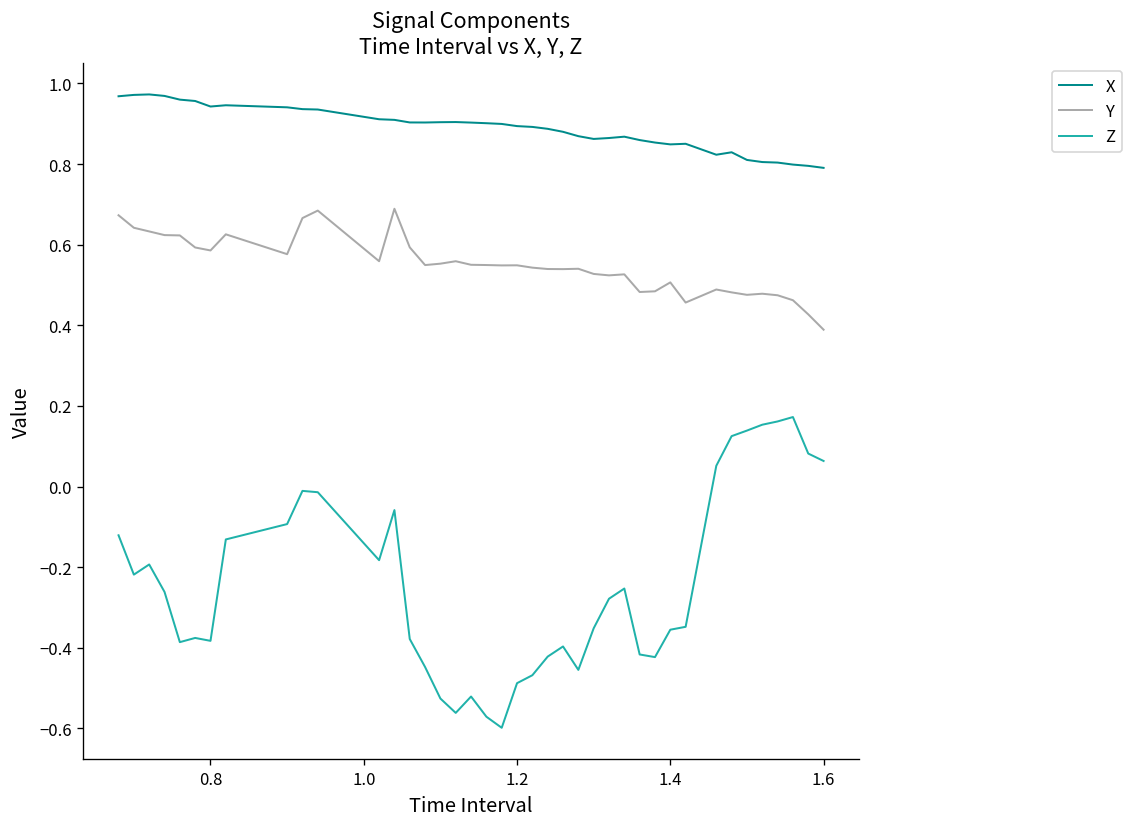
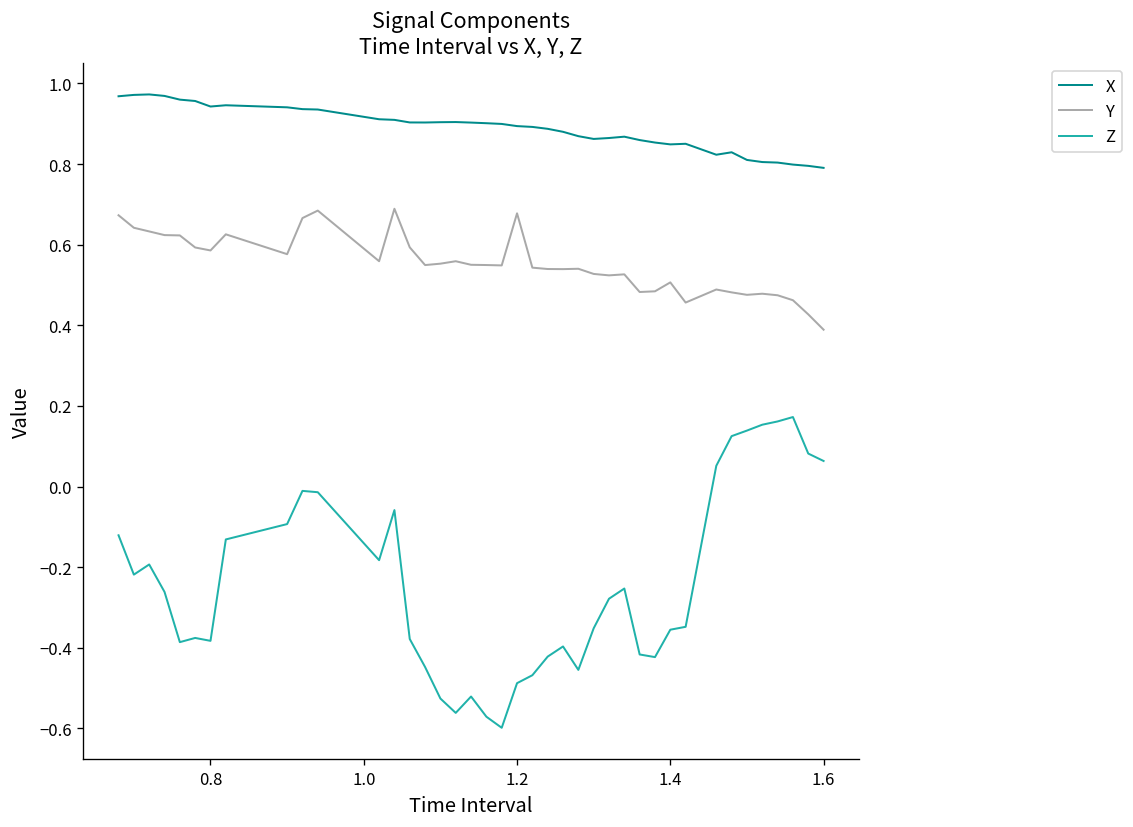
Y, 1.2: 0.55 -> 0.68
